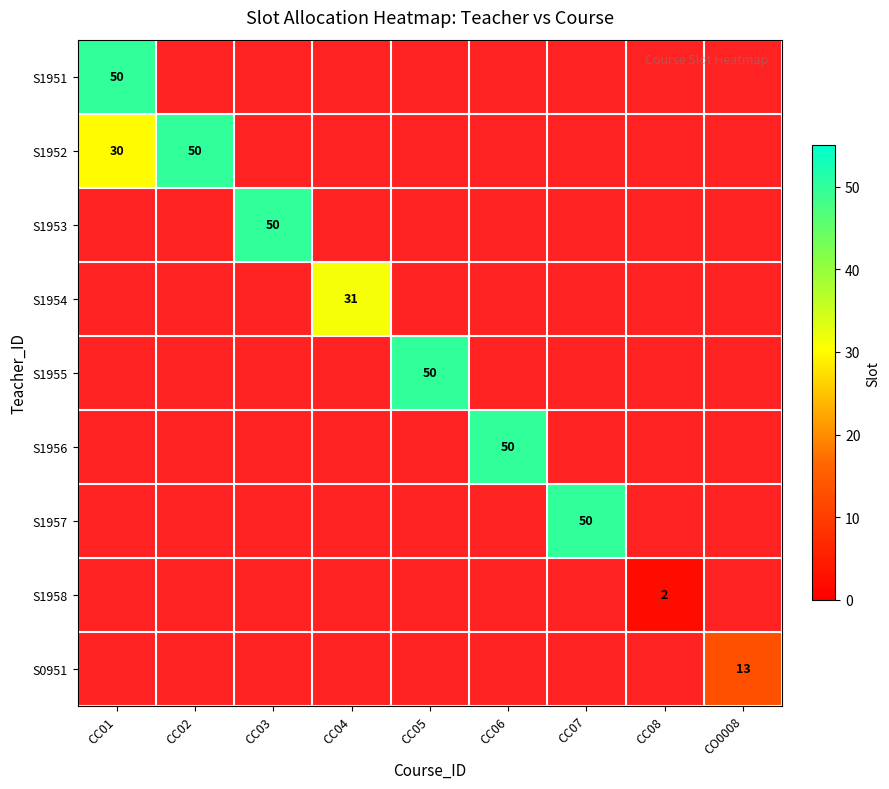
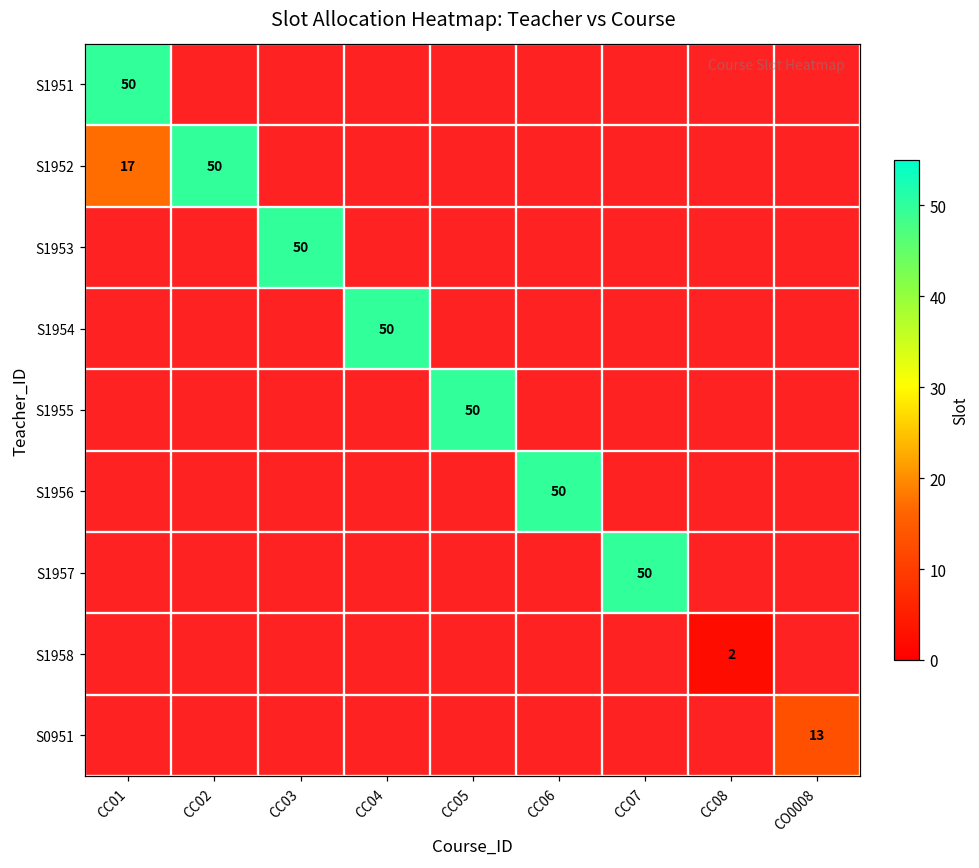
S1952, CC01: 30 -> 17
S1954, CC04: 31 -> 50
